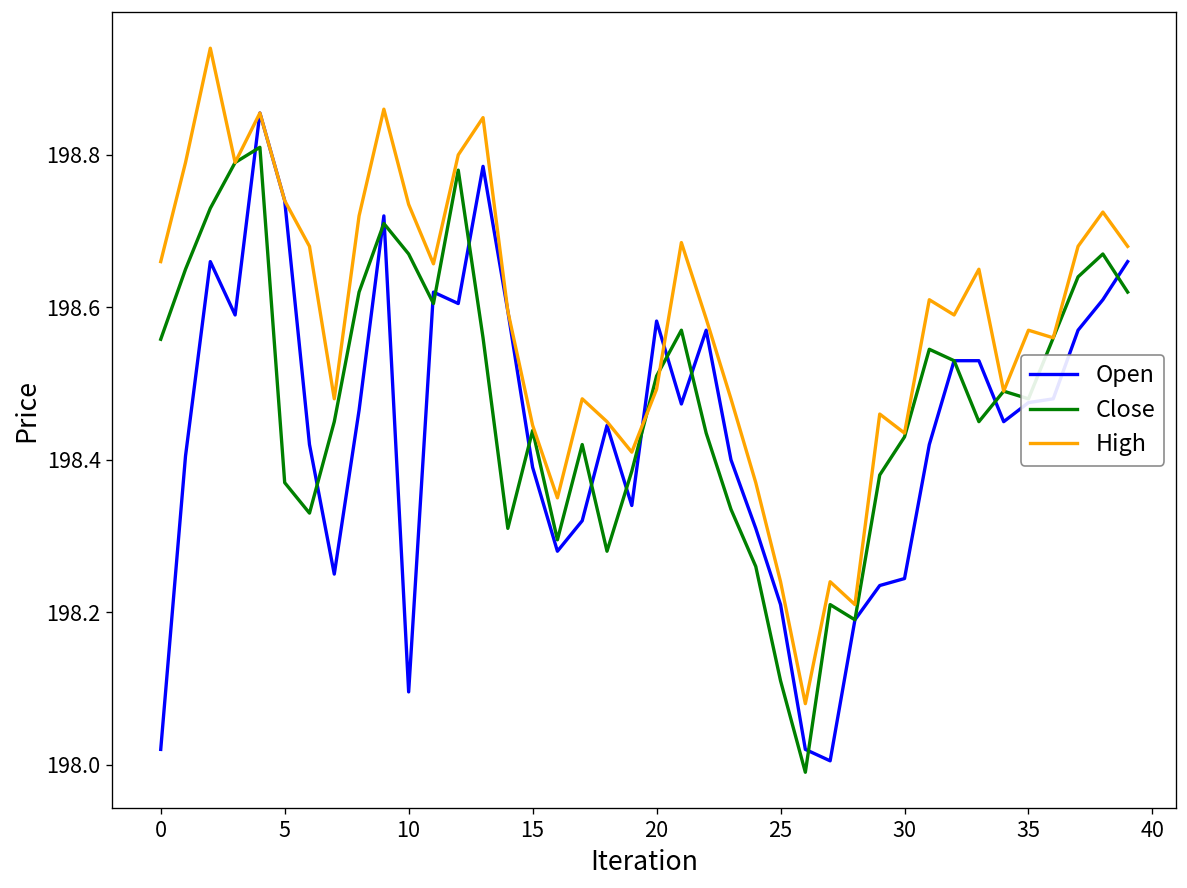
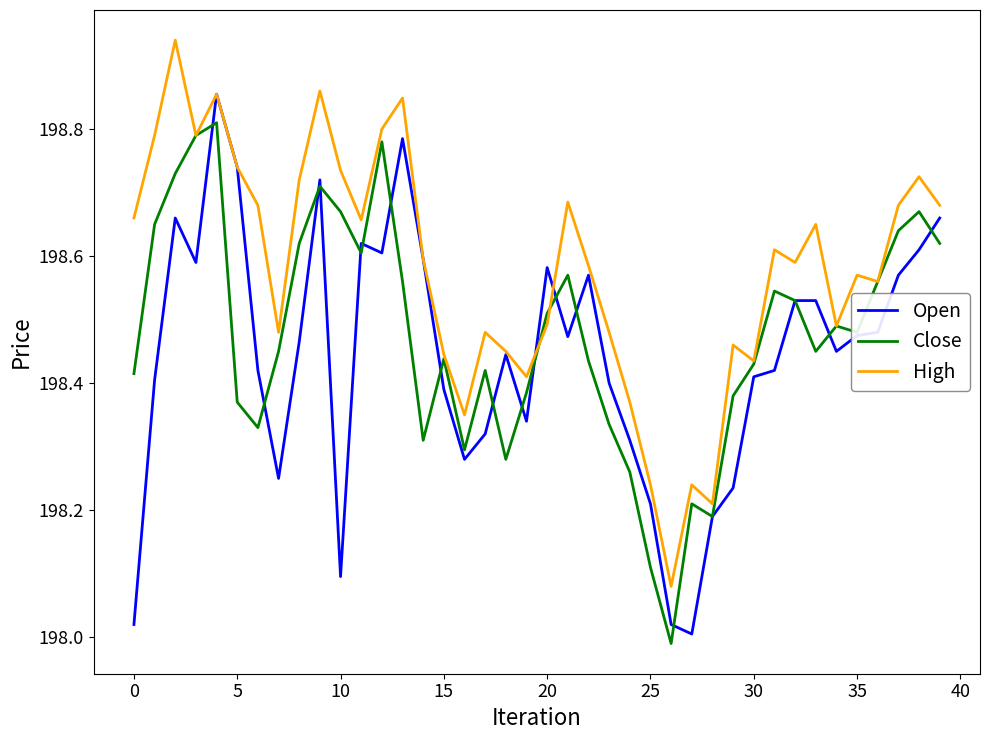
Close, 0: 198.56 -> 198.41
Open, 30: 198.24 -> 198.41
